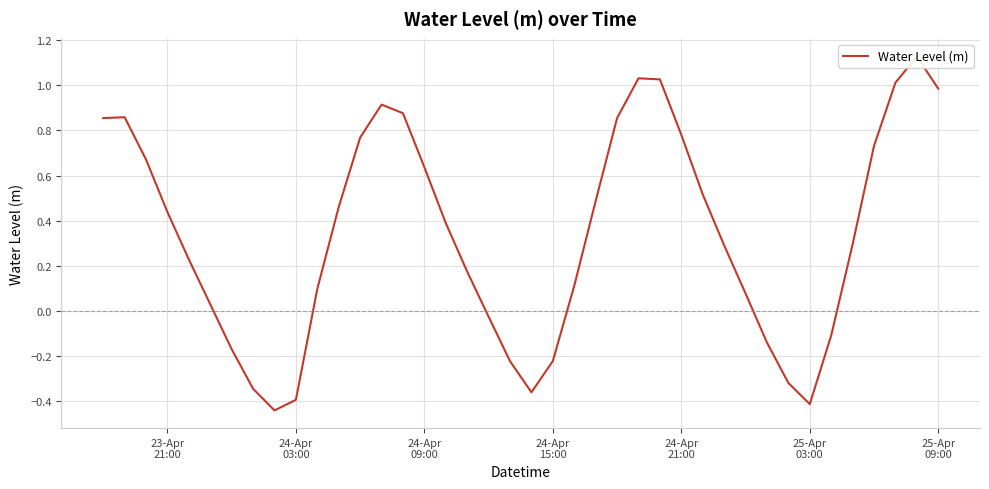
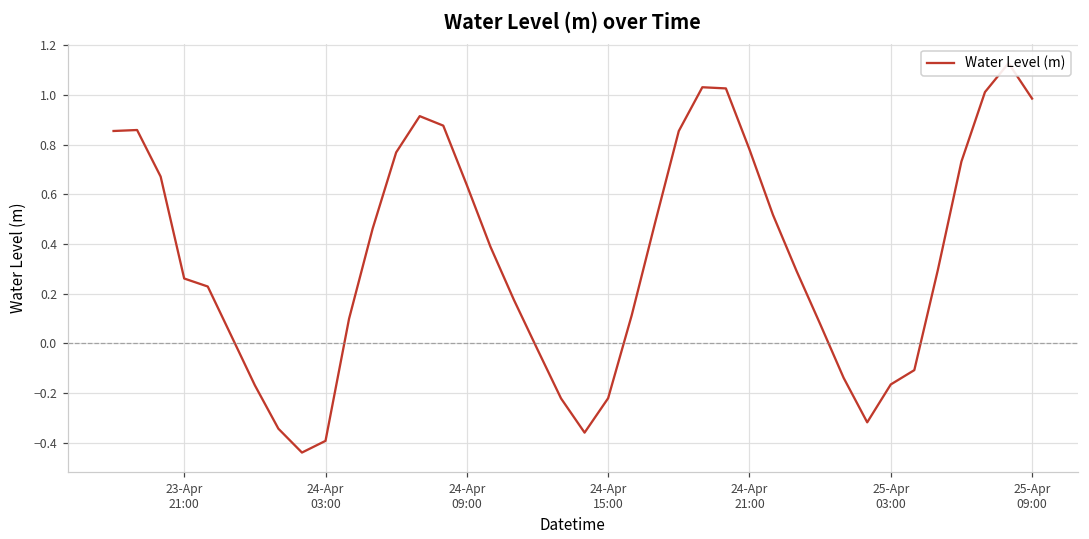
23-Apr 21:00: 0.44 -> 0.26
25-Apr 03:00: -0.41 -> -0.17
